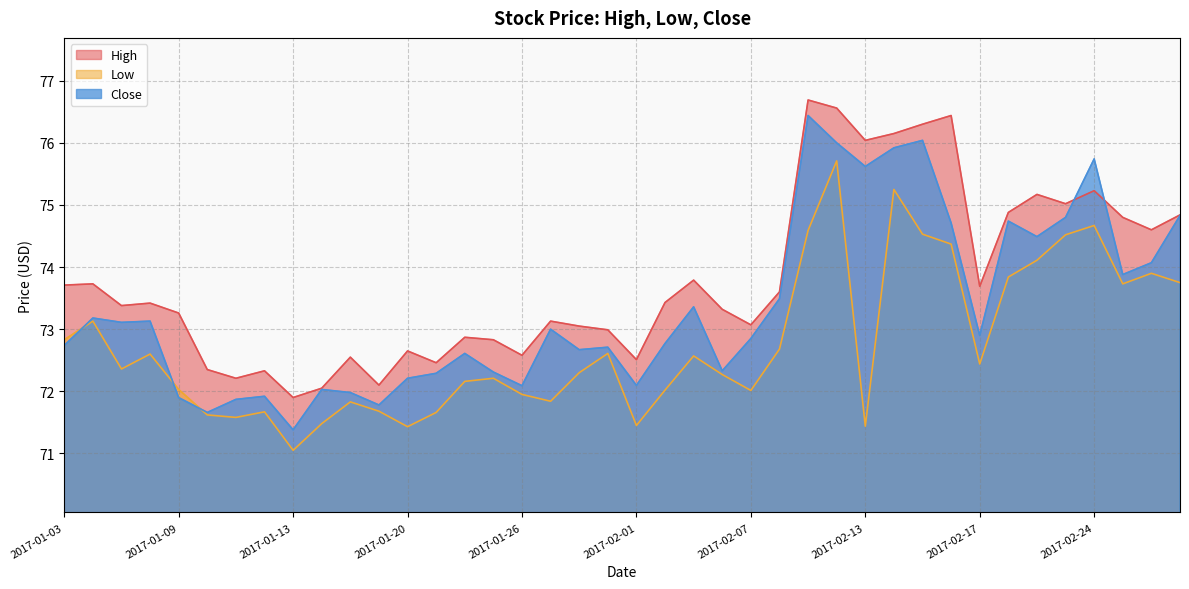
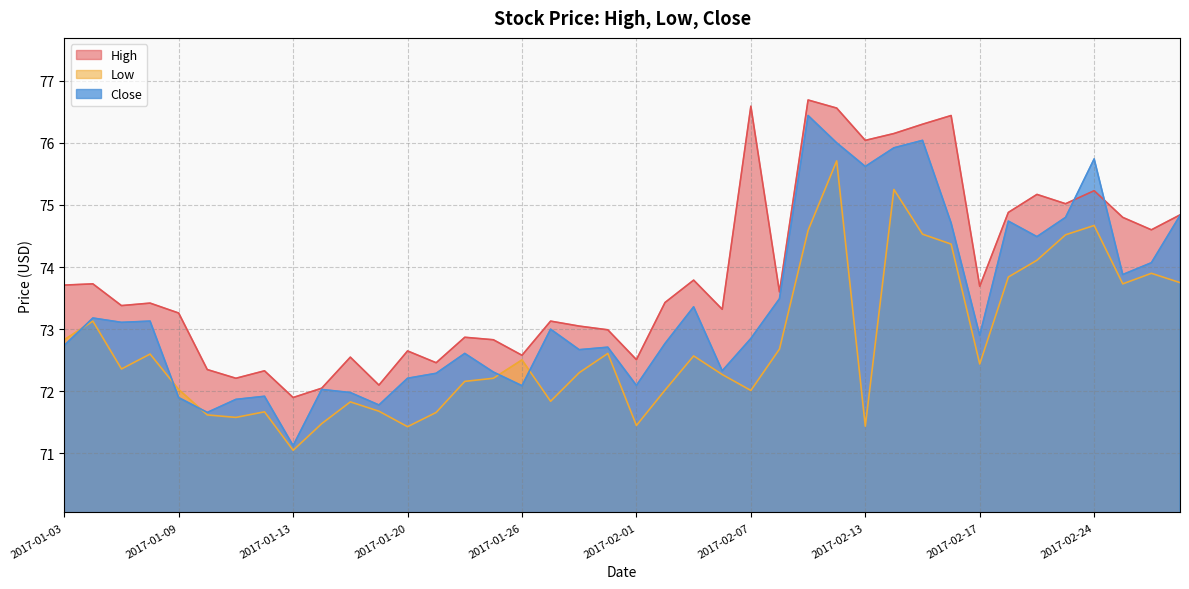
Close, 2017-01-13: 71.4 -> 71.1
Low, 2017-01-26: 71.9 -> 72.5
High, 2017-02-07: 73.1 -> 76.6
